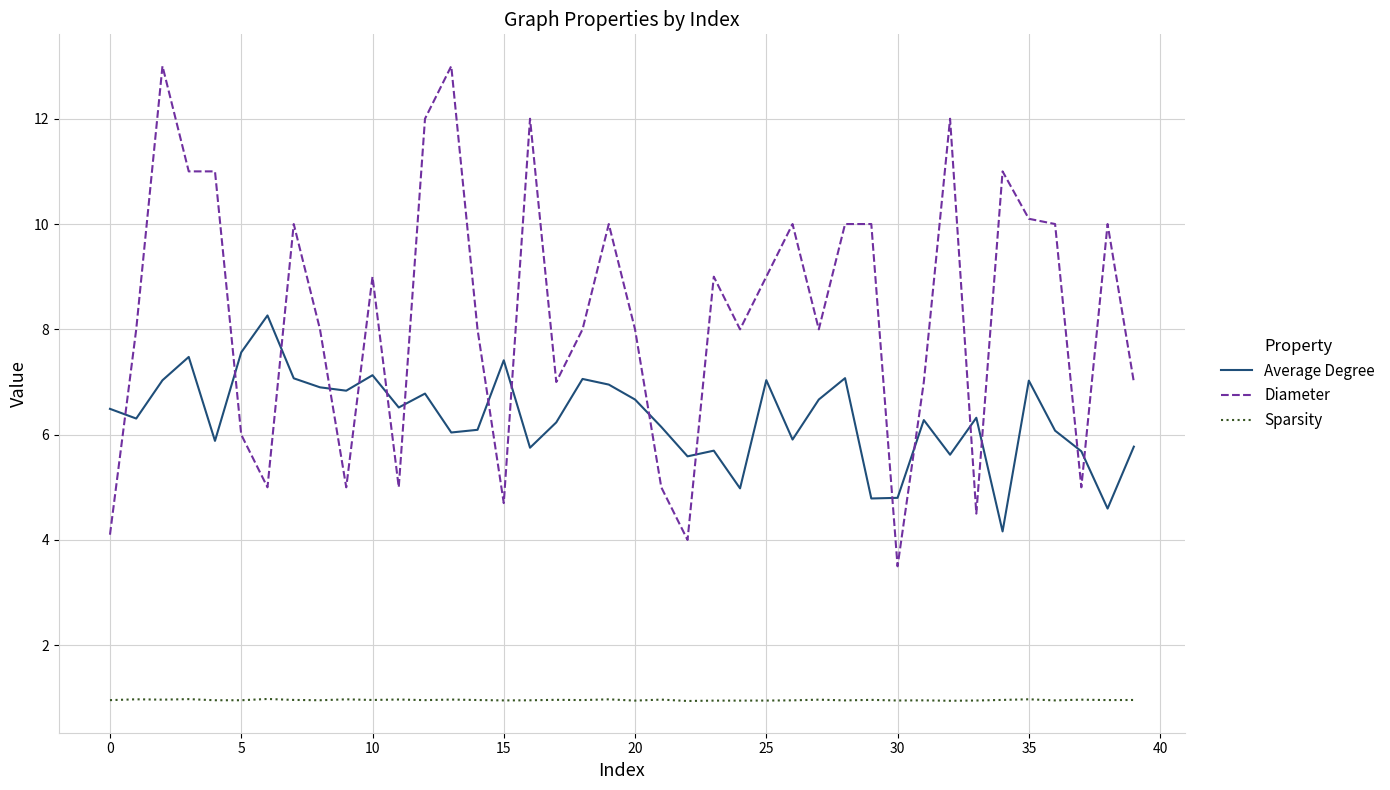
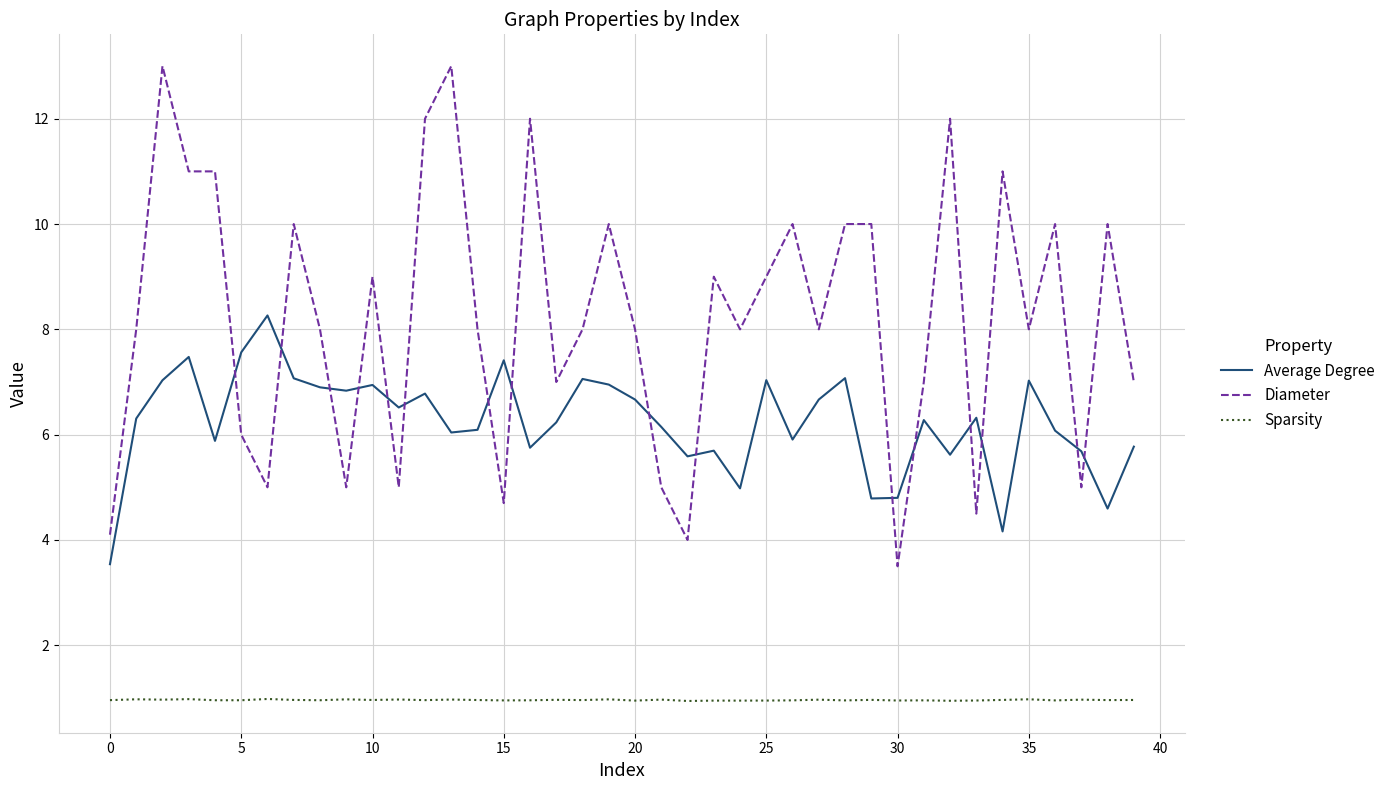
Average Degree, 0: 6.5 -> 3.5
Average Degree, 10: 7.1 -> 6.9
Diameter, 35: 10.1 -> 8.0
